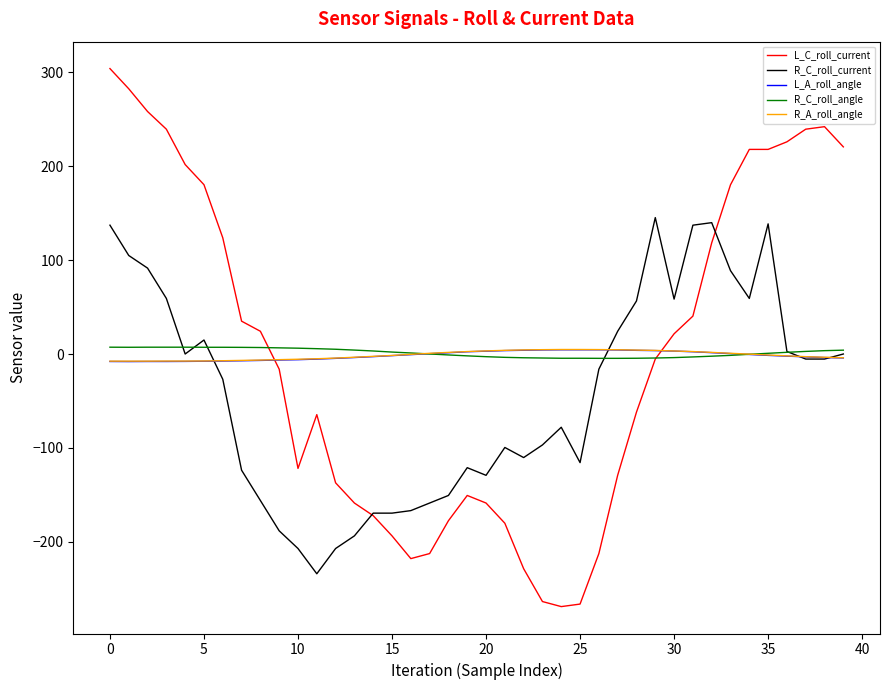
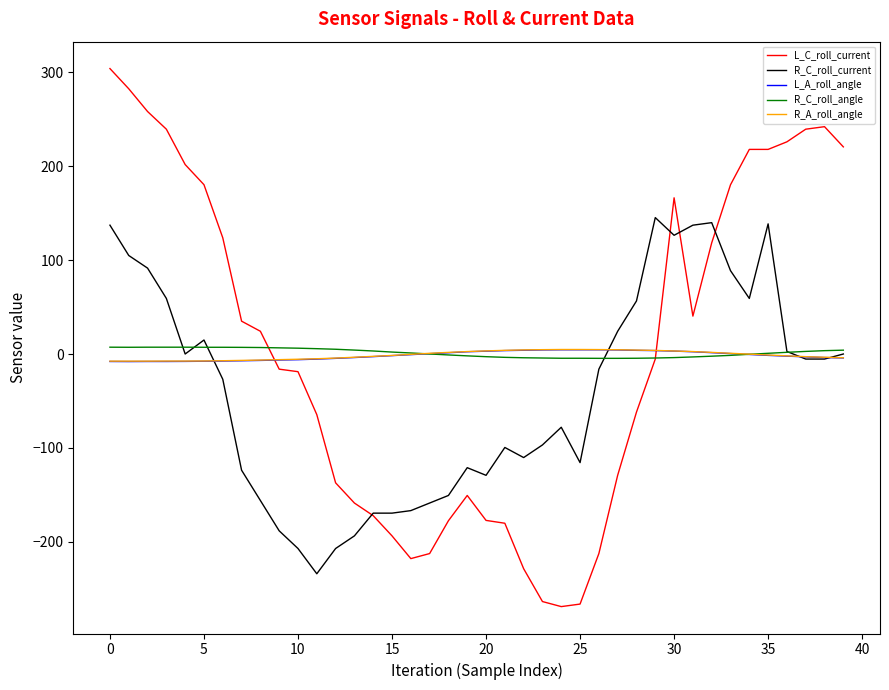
L_C_roll_current, 10: -120 -> -20
L_C_roll_current, 20: -160 -> -180
L_C_roll_current, 30: 20 -> 170
R_C_roll_current, 30: 60 -> 130
